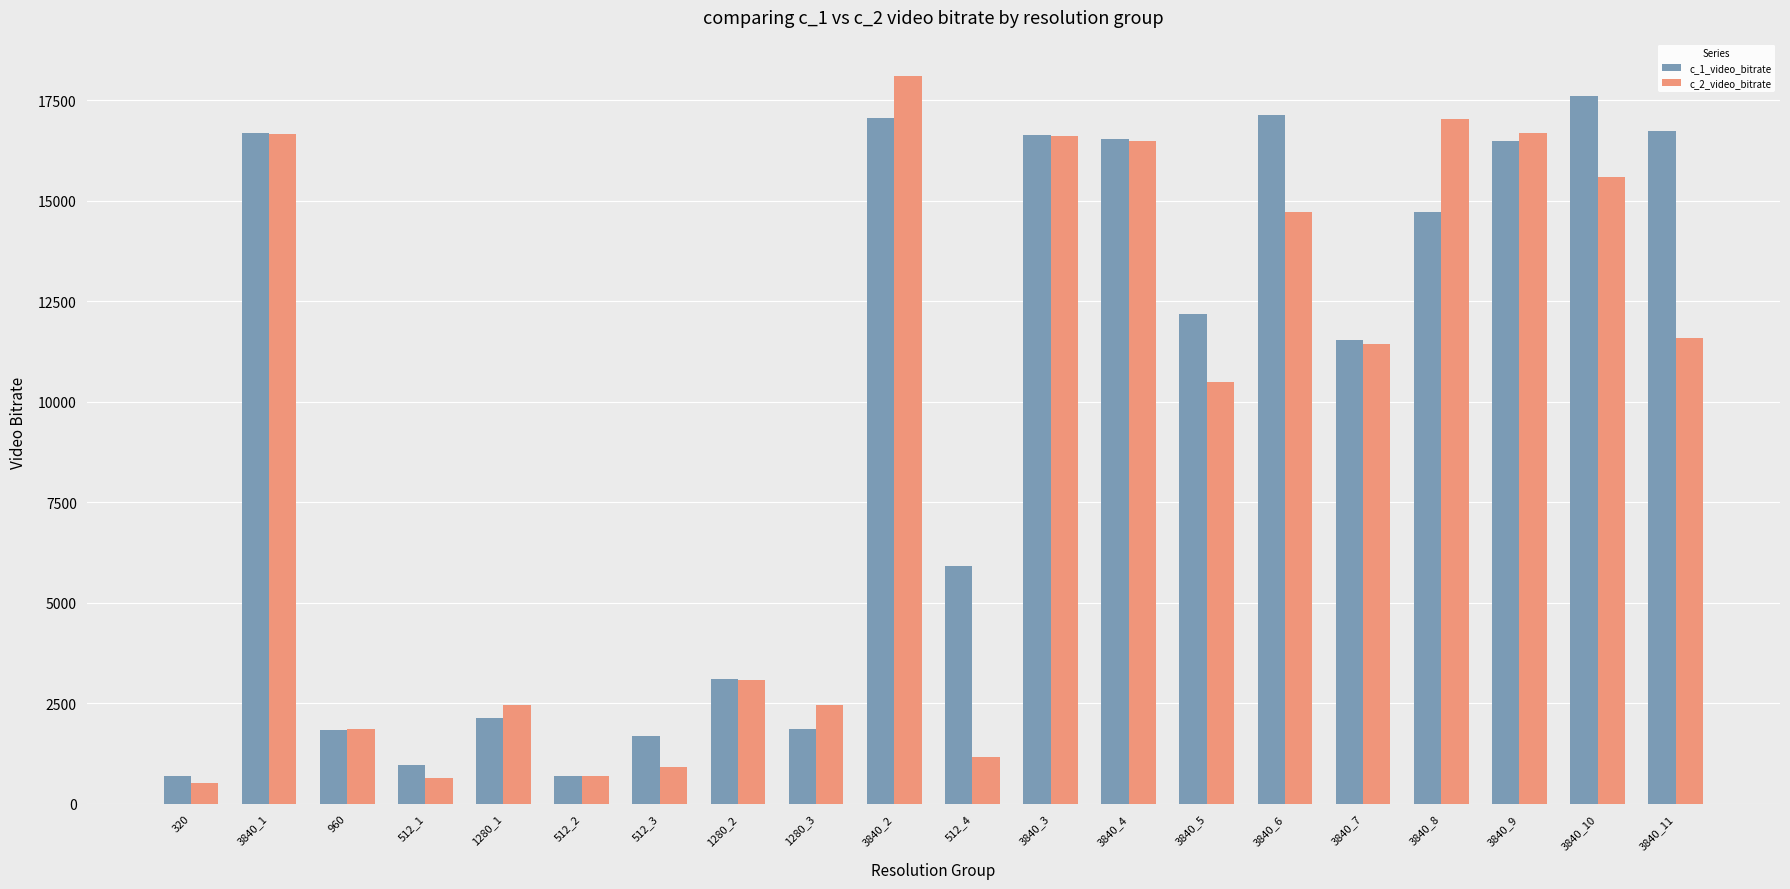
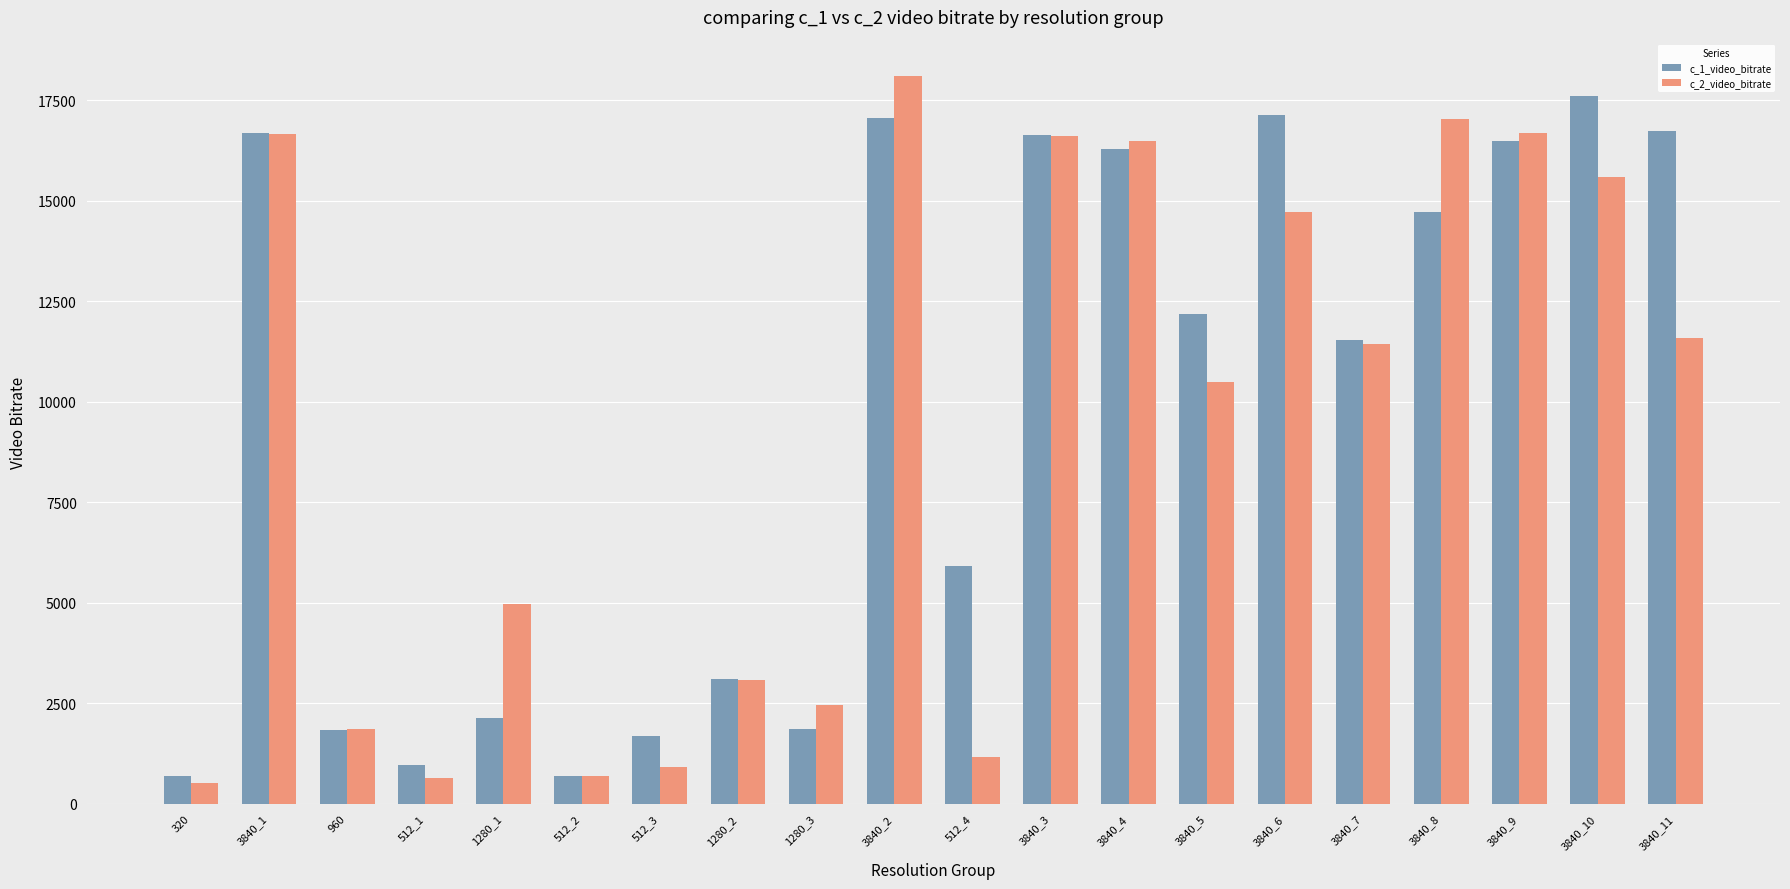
c_2_video_bitrate, 1280_1: 2500 -> 5000
c_1_video_bitrate, 3840_4: 16500 -> 16300
